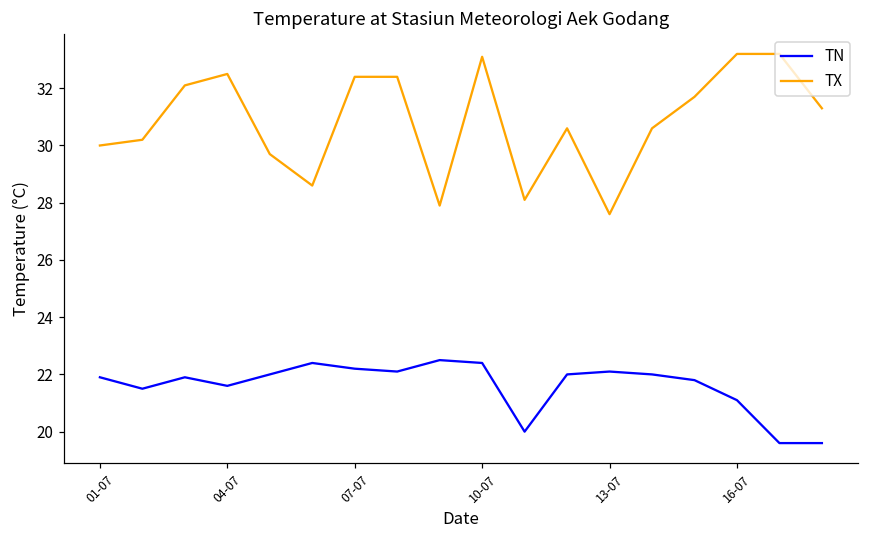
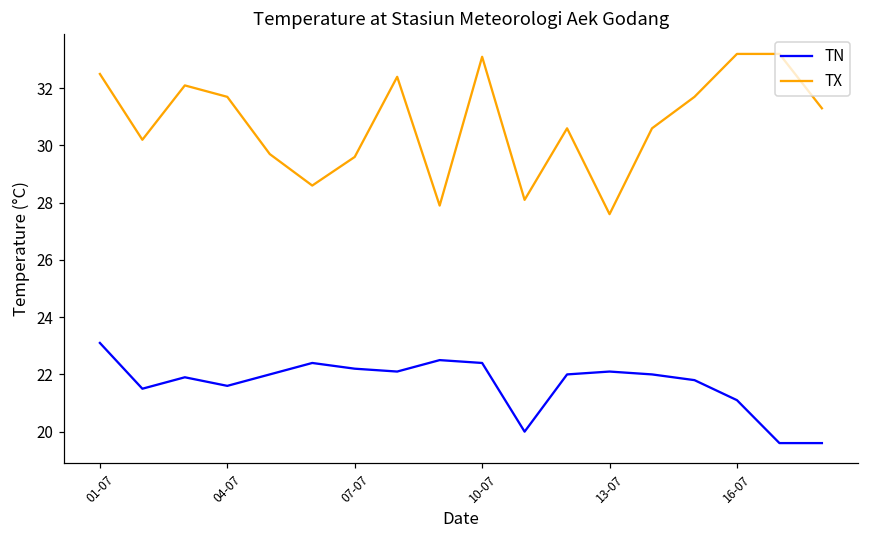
TN, 01-07: 21.9 -> 23.1
TX, 01-07: 30.0 -> 32.5
TX, 04-07: 32.5 -> 31.7
TX, 07-07: 32.4 -> 29.6
